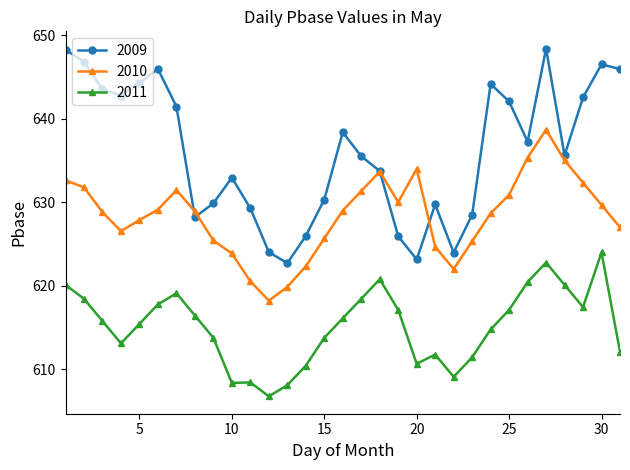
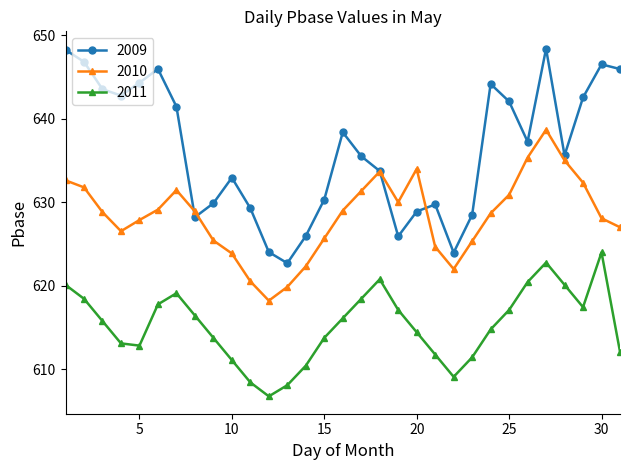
2011, 5: 615 -> 613
2011, 10: 608 -> 611
2009, 20: 623 -> 629
2011, 20: 611 -> 614
2010, 30: 630 -> 628
